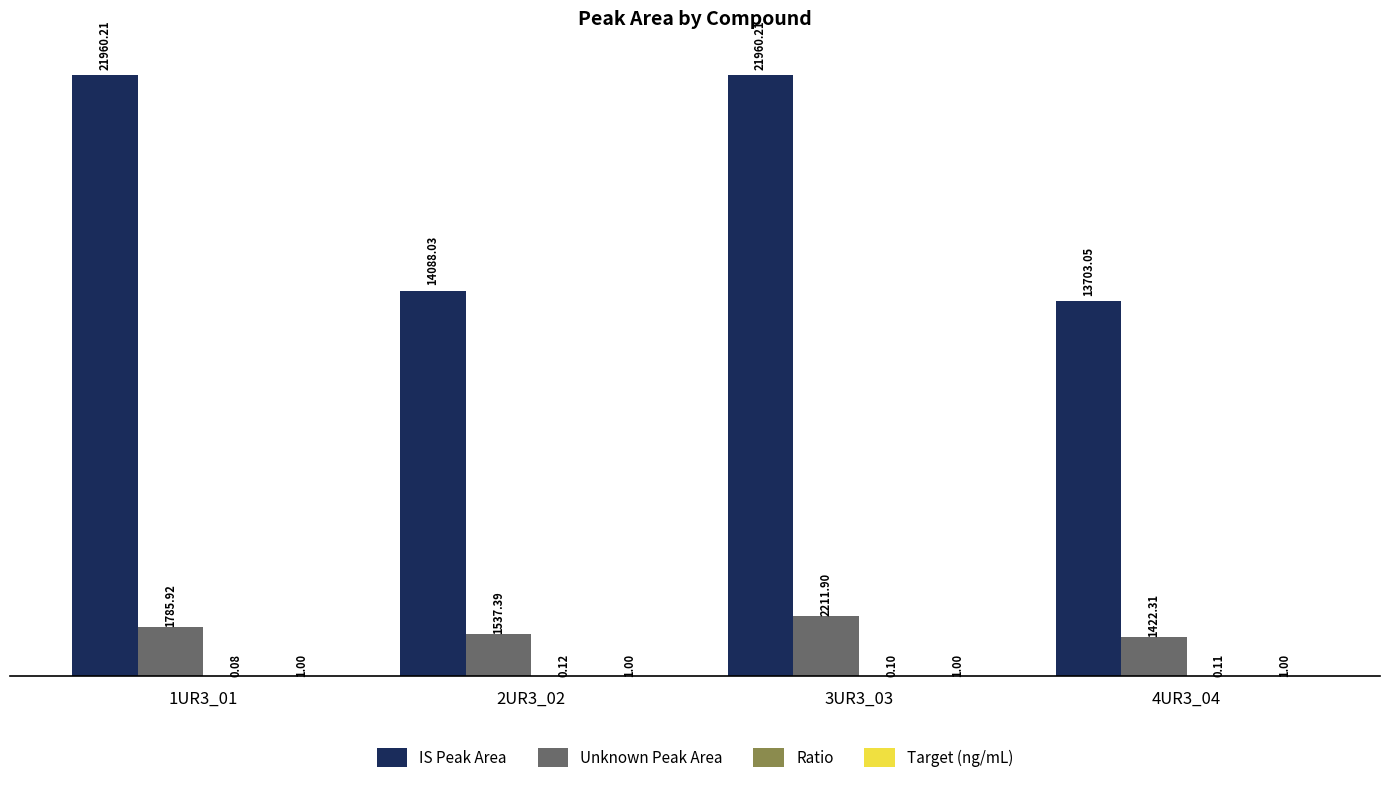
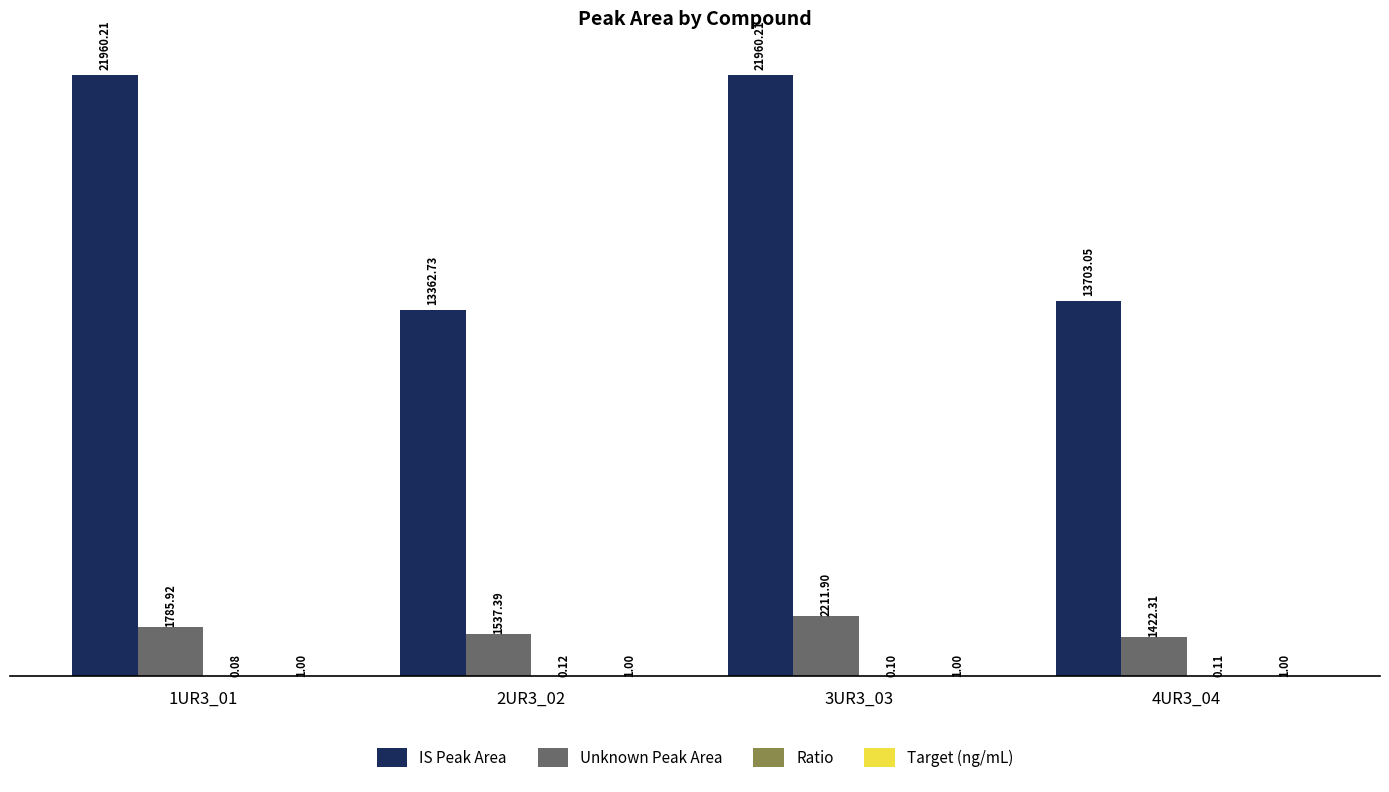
IS Peak Area, 2UR3_02: 14088.03 -> 13362.73
